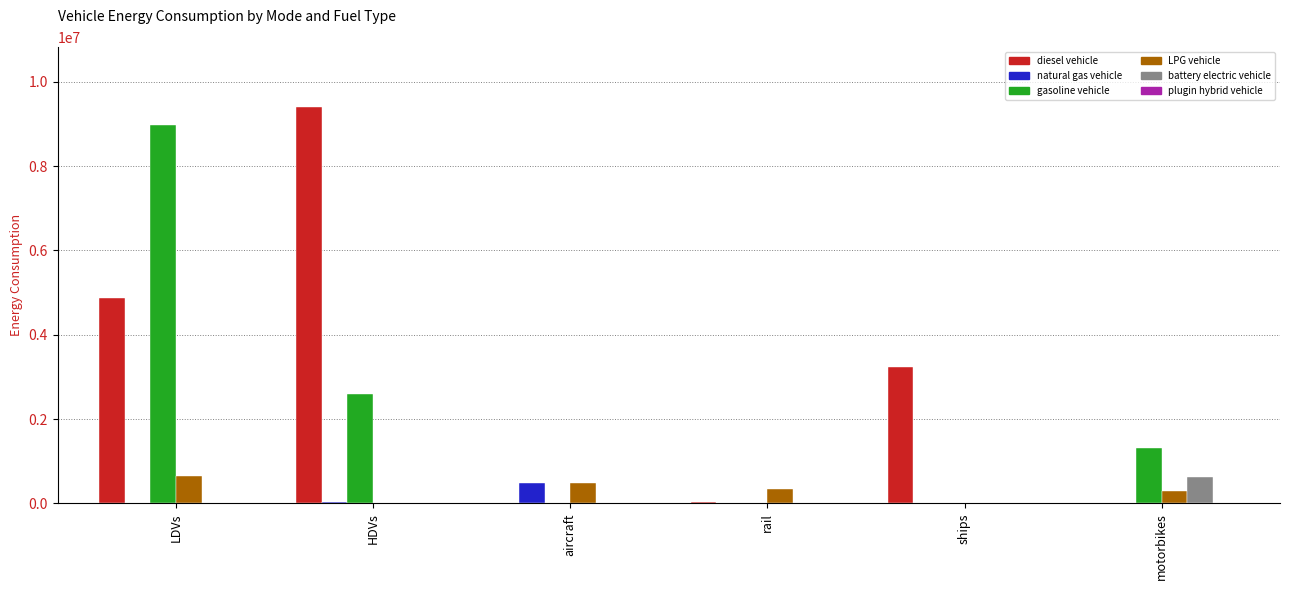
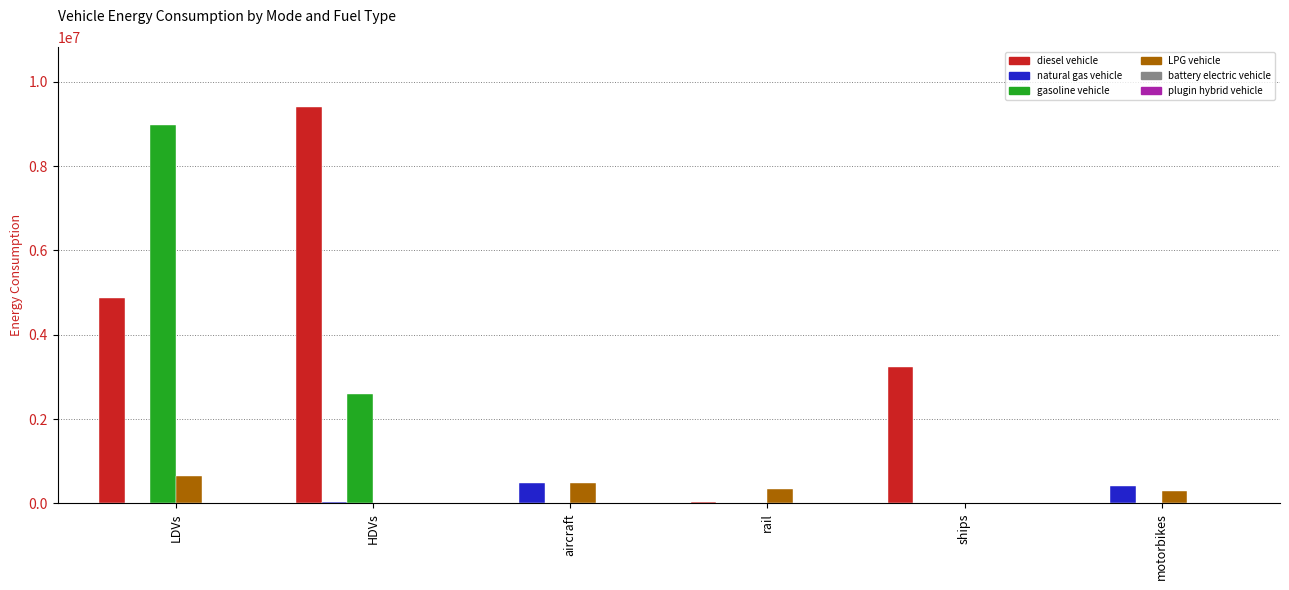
natural gas vehicle, motorbikes: 0 -> 400000
gasoline vehicle, motorbikes: 1300000 -> 0
battery electric vehicle, motorbikes: 600000 -> 0
